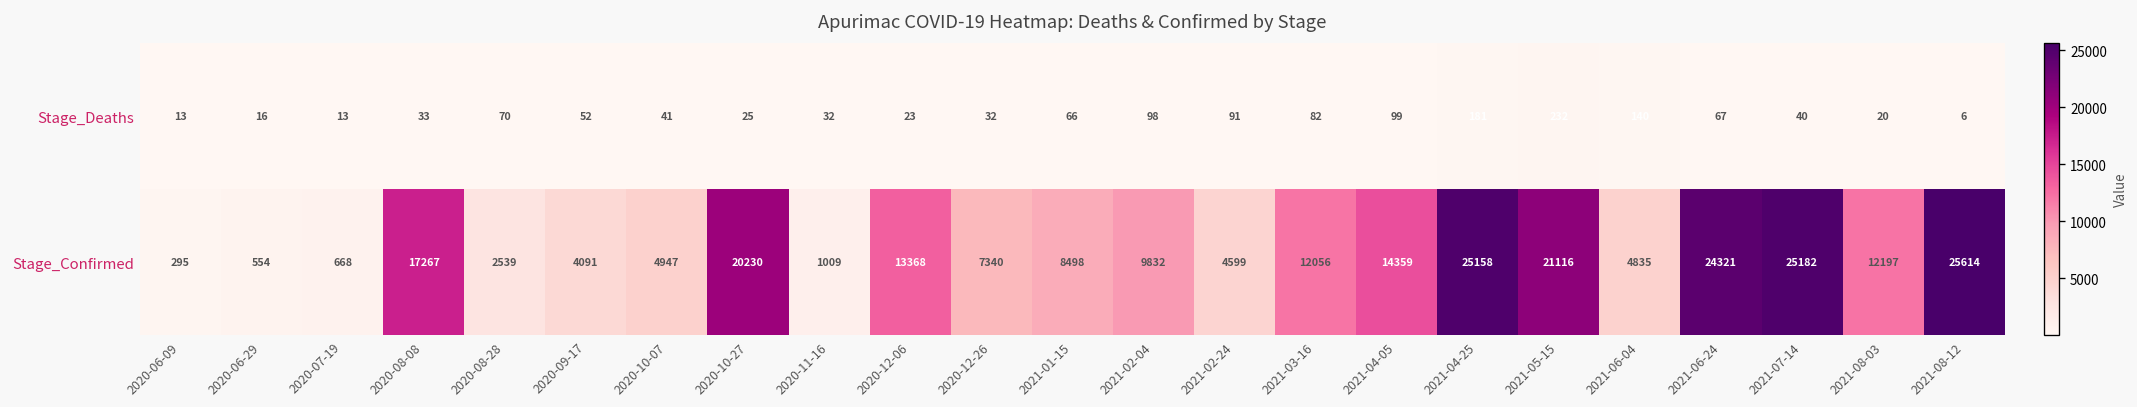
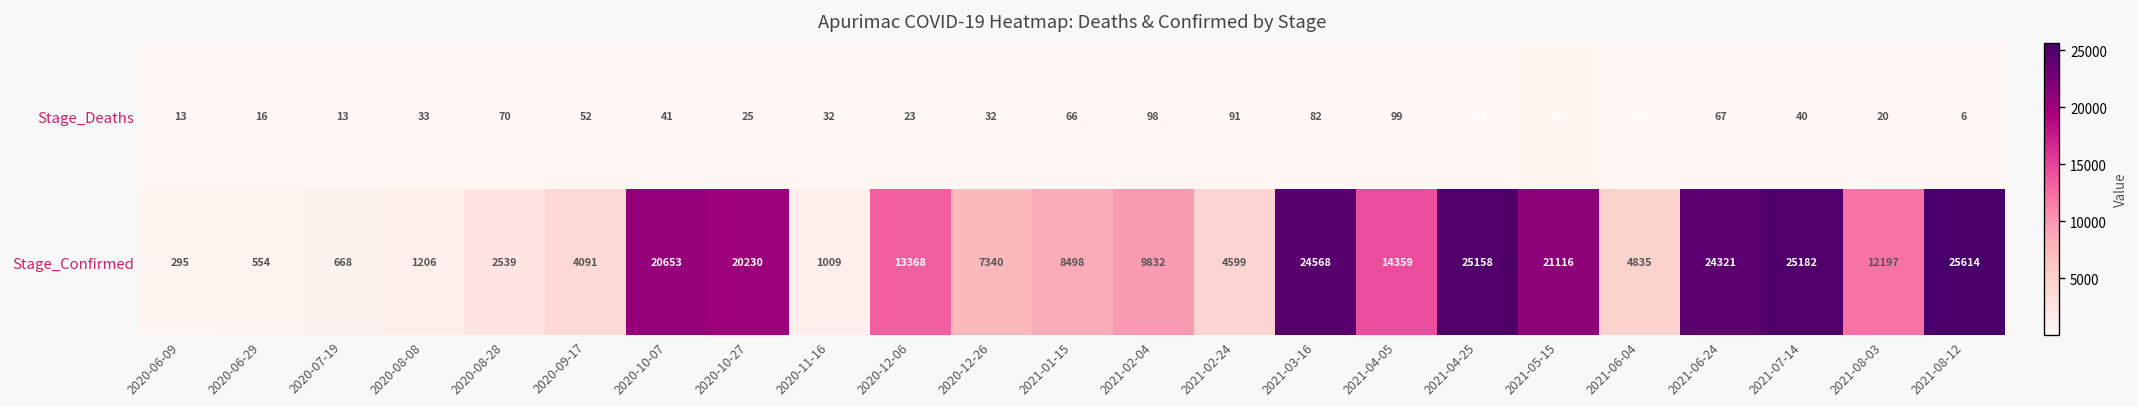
Stage_Confirmed, 2020-08-08: 17267 -> 1206
Stage_Confirmed, 2020-10-07: 4947 -> 20653
Stage_Confirmed, 2021-03-16: 12056 -> 24568
